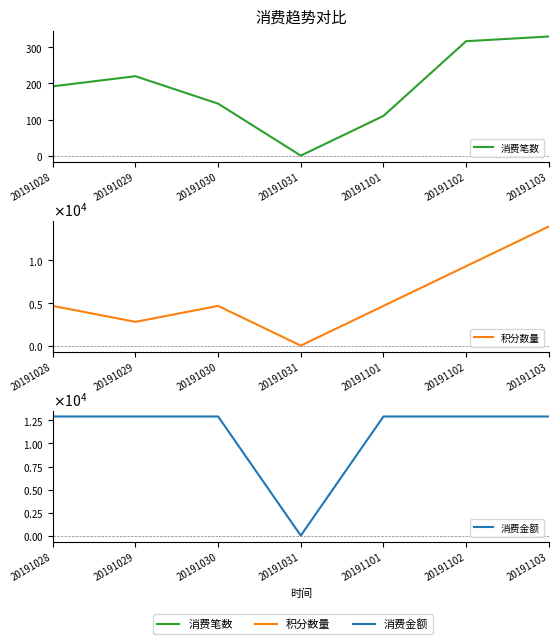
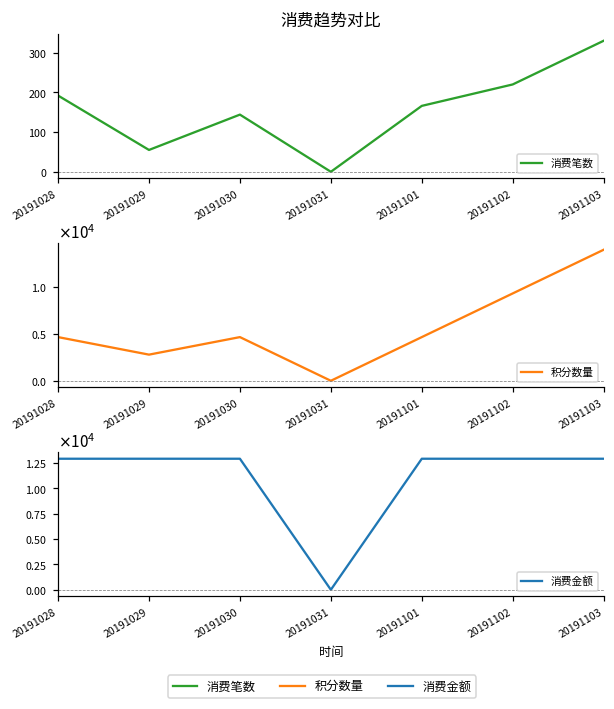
消费趋势对比, 20191029: 220 -> 60
消费趋势对比, 20191101: 110 -> 170
消费趋势对比, 20191102: 320 -> 220
